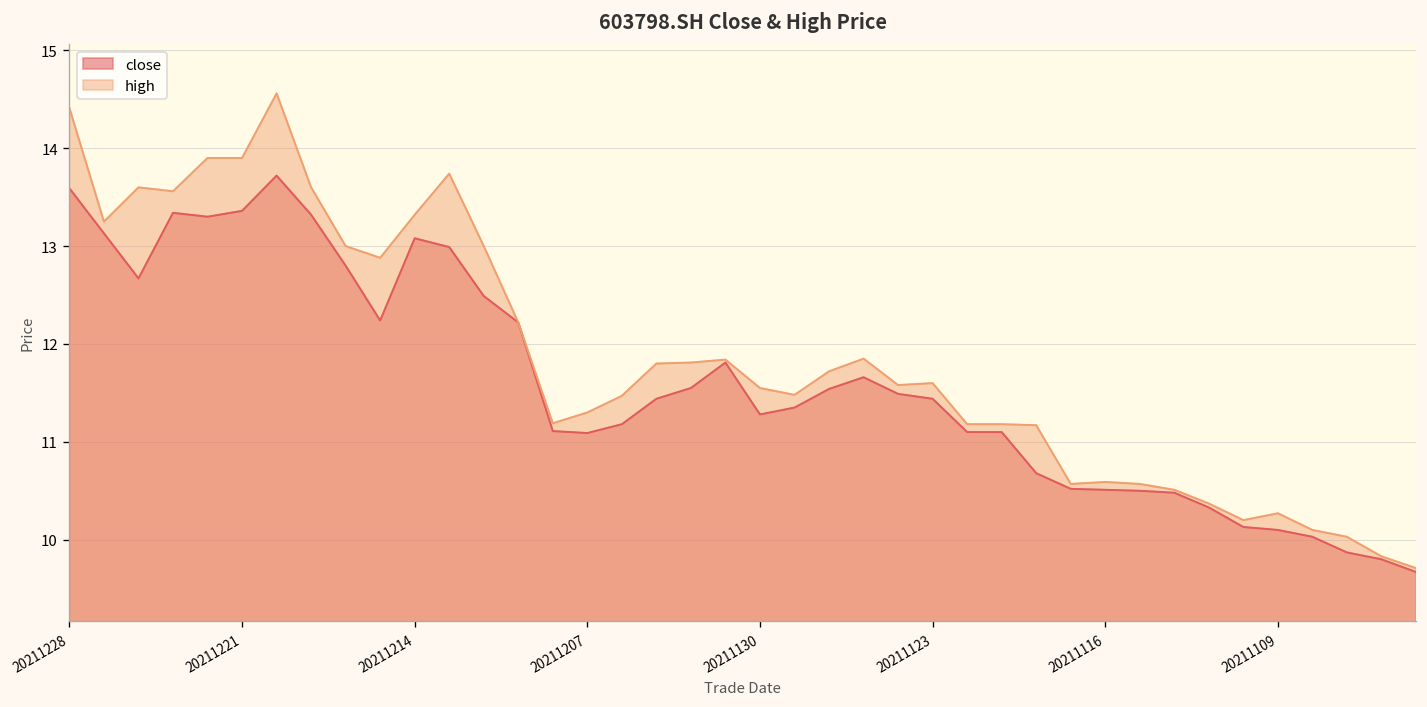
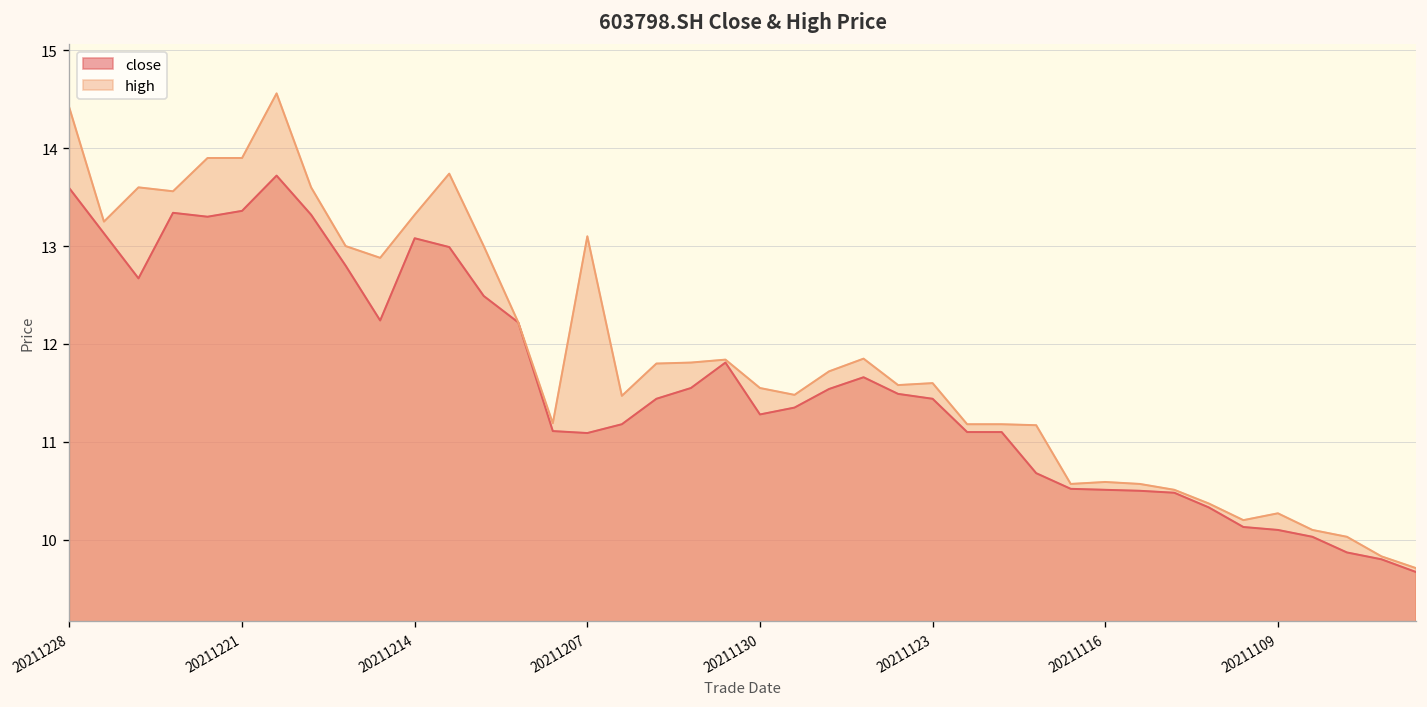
high, 20211207: 11.3 -> 13.1
